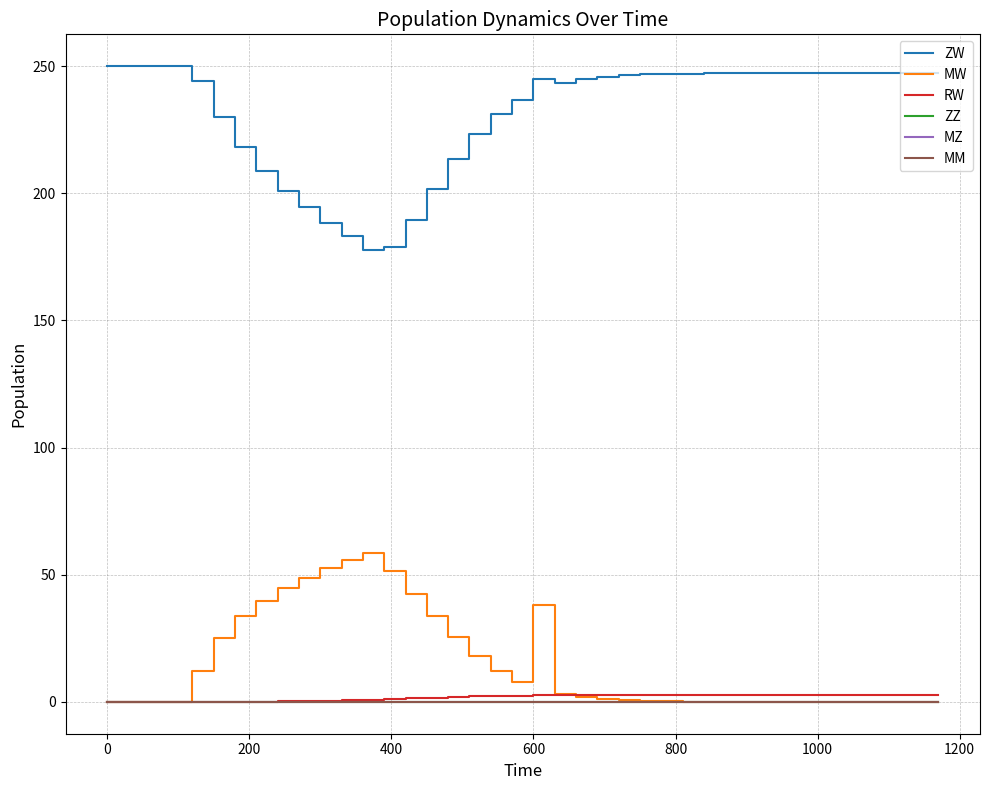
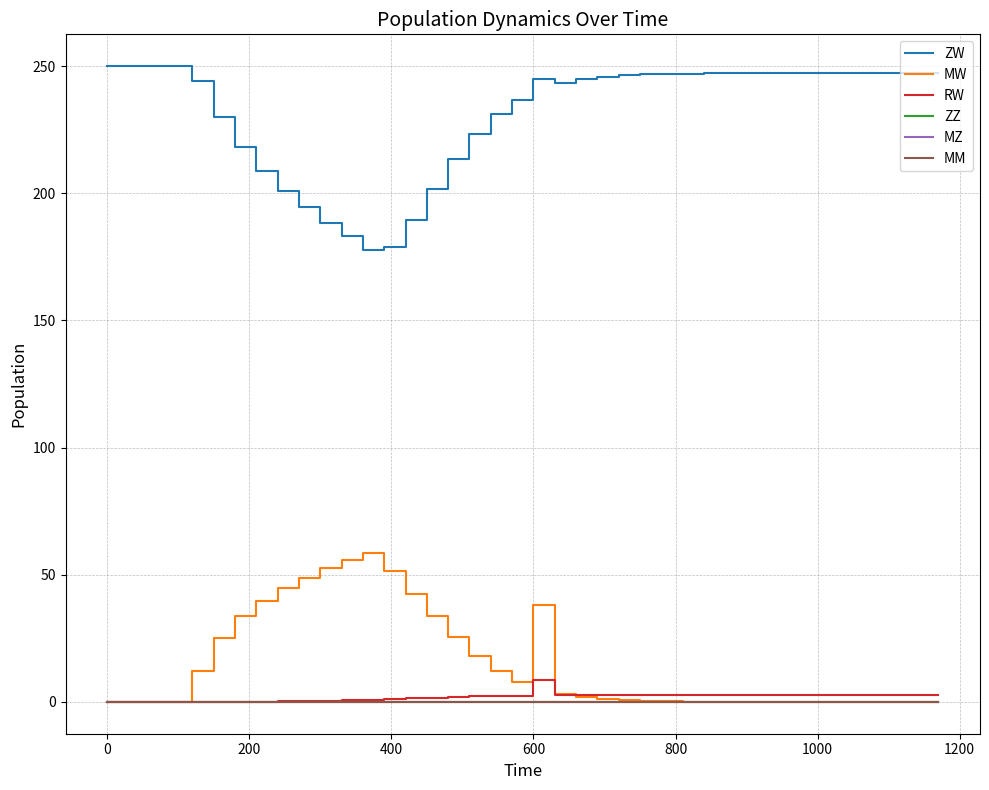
RW, 600: 3 -> 9
